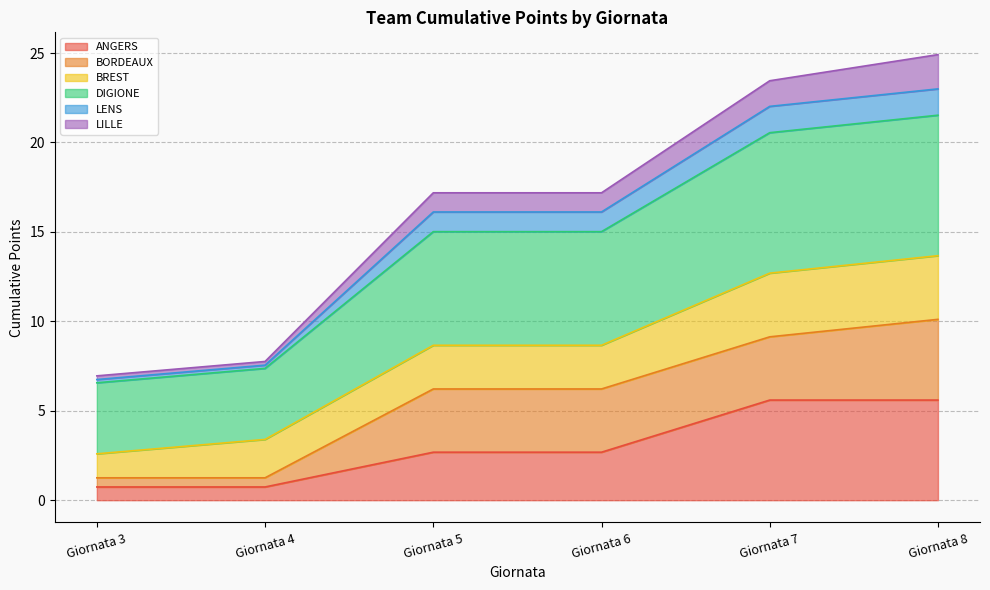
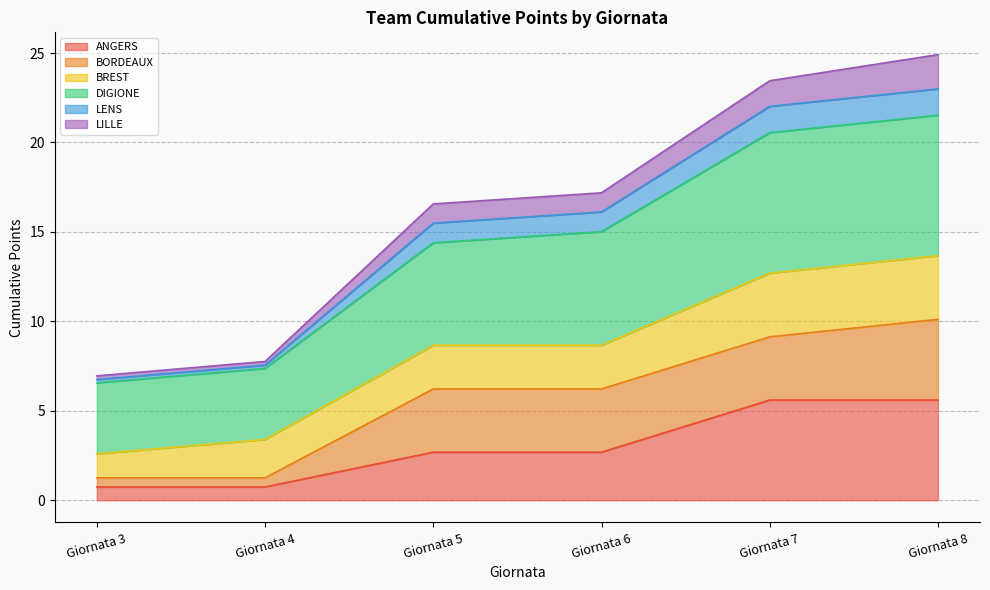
DIGIONE, Giornata 5: 6.4 -> 5.7
